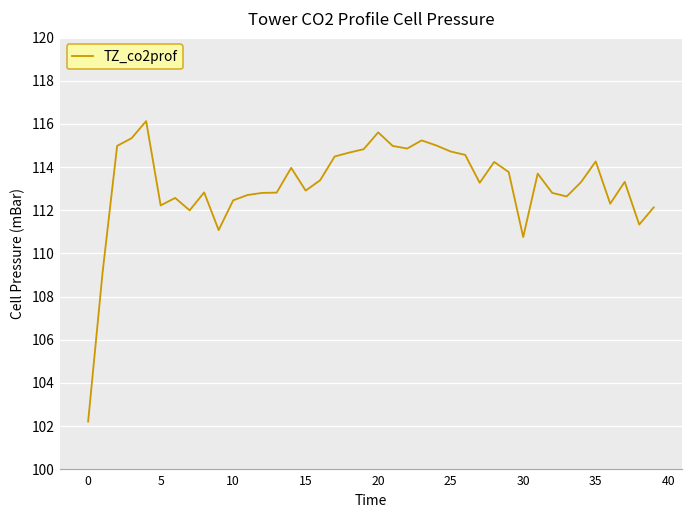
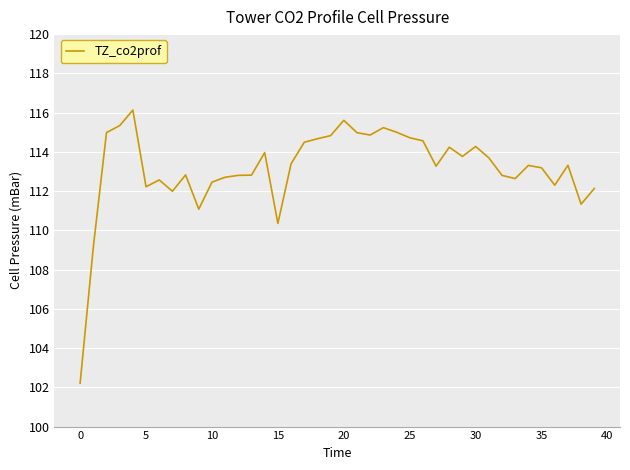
15: 112.9 -> 110.4
30: 110.8 -> 114.3
35: 114.3 -> 113.2
